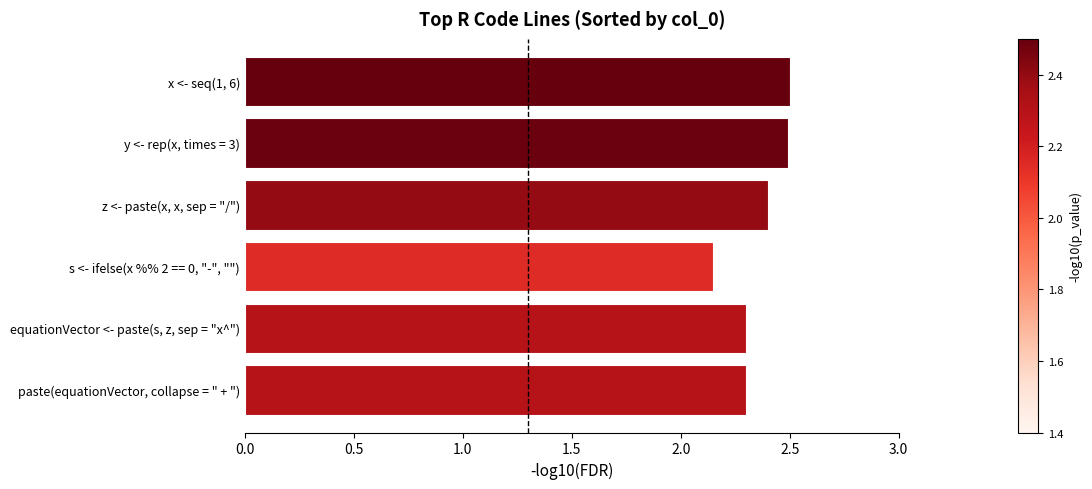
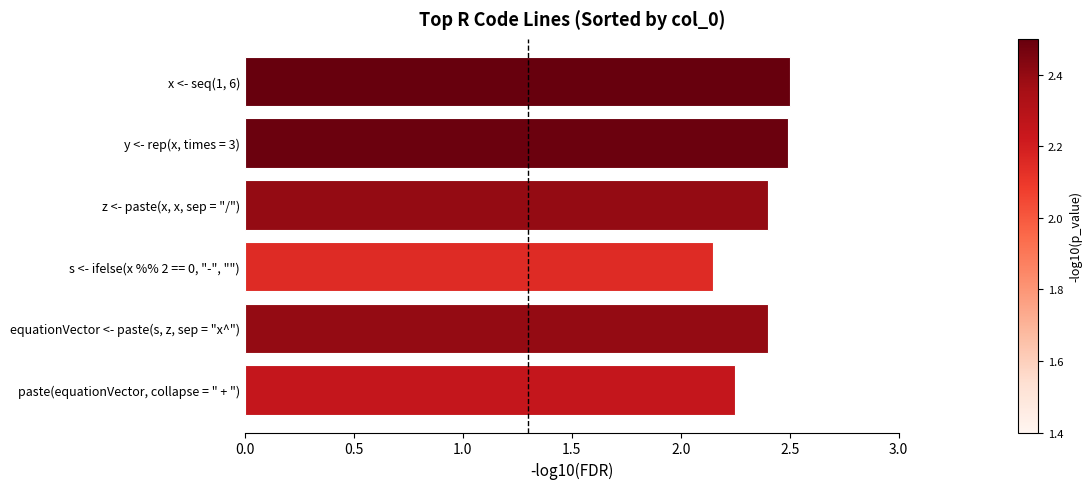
equationVector <- paste(s, z, sep = "x^"): 2.3 -> 2.4
paste(equationVector, collapse = " + "): 2.30 -> 2.25
